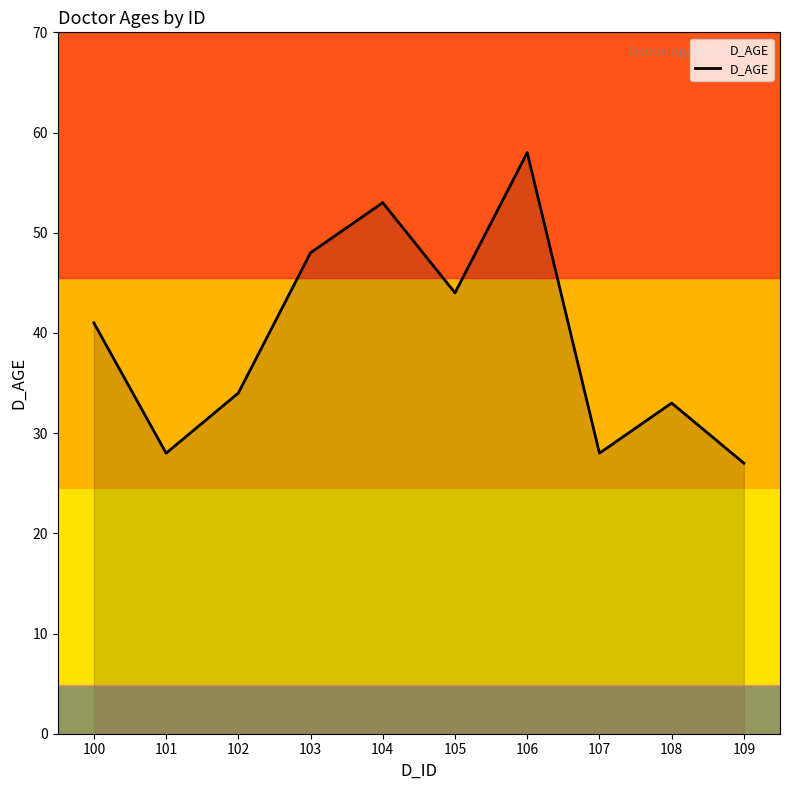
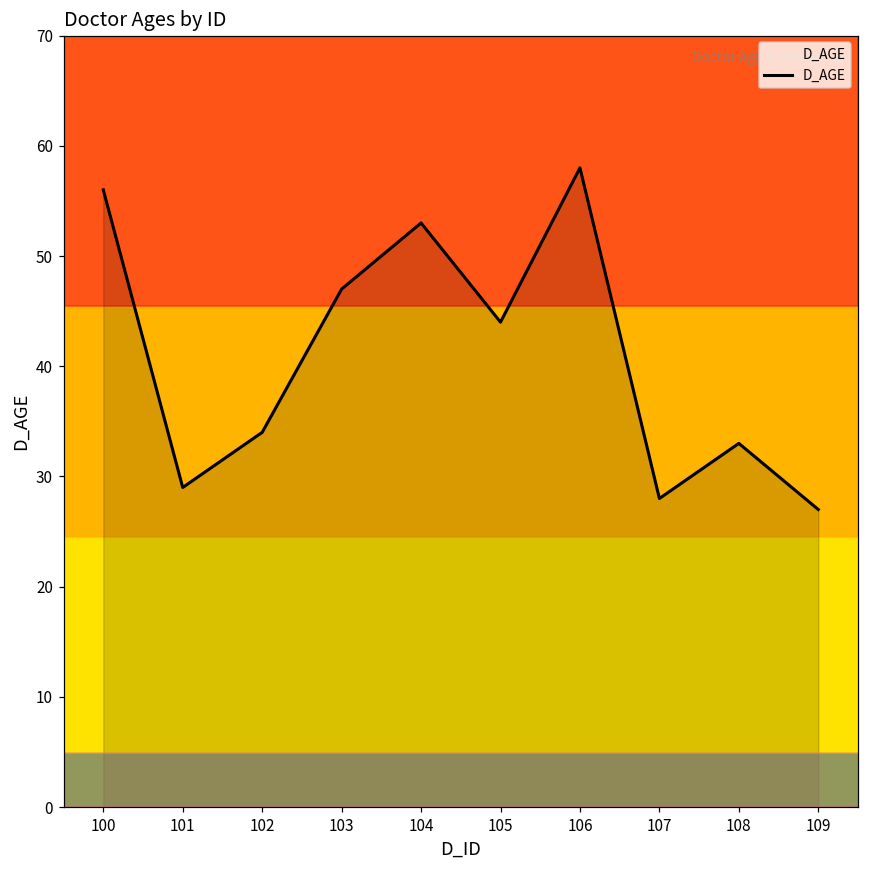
100: 41 -> 56
101: 28 -> 29
103: 48 -> 47
